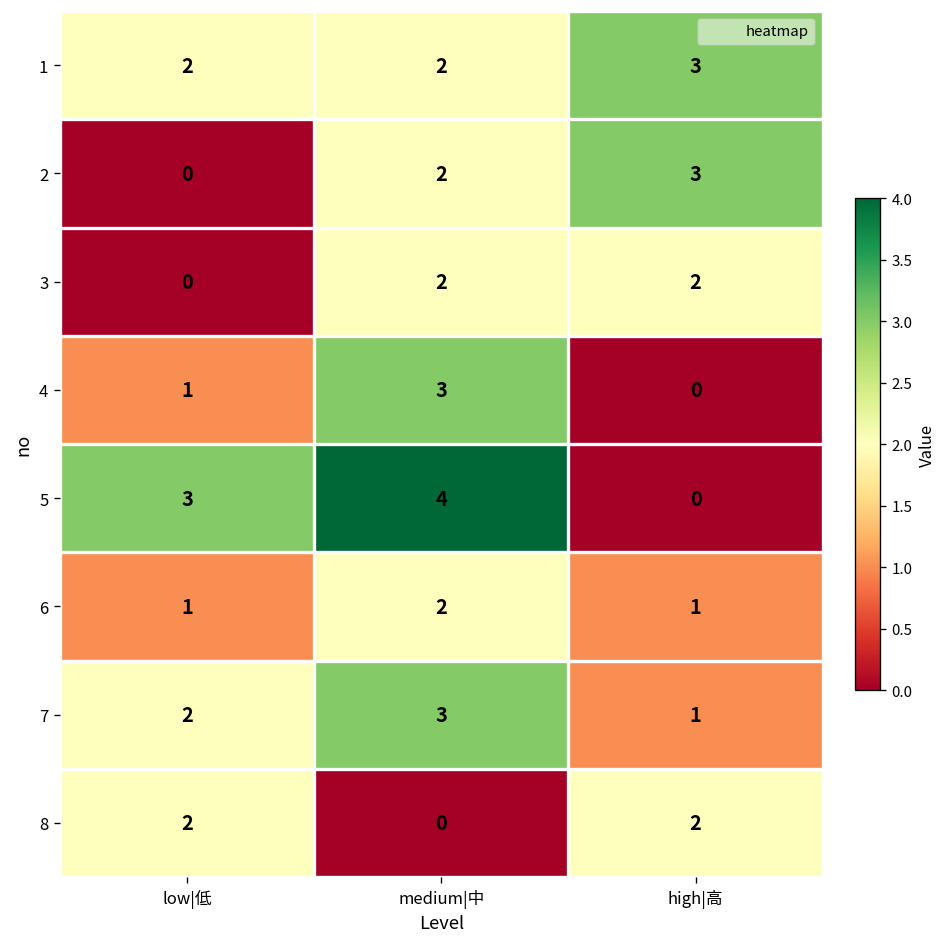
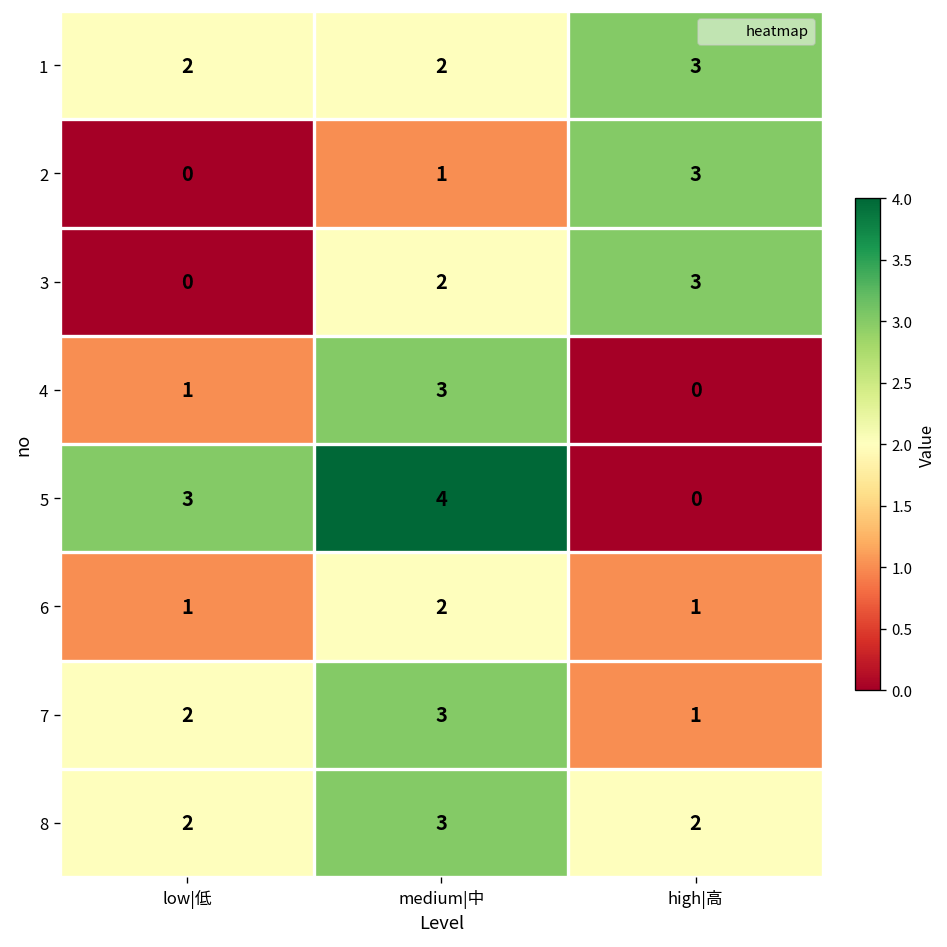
2, medium|中: 2 -> 1
3, high|高: 2 -> 3
8, medium|中: 0 -> 3
